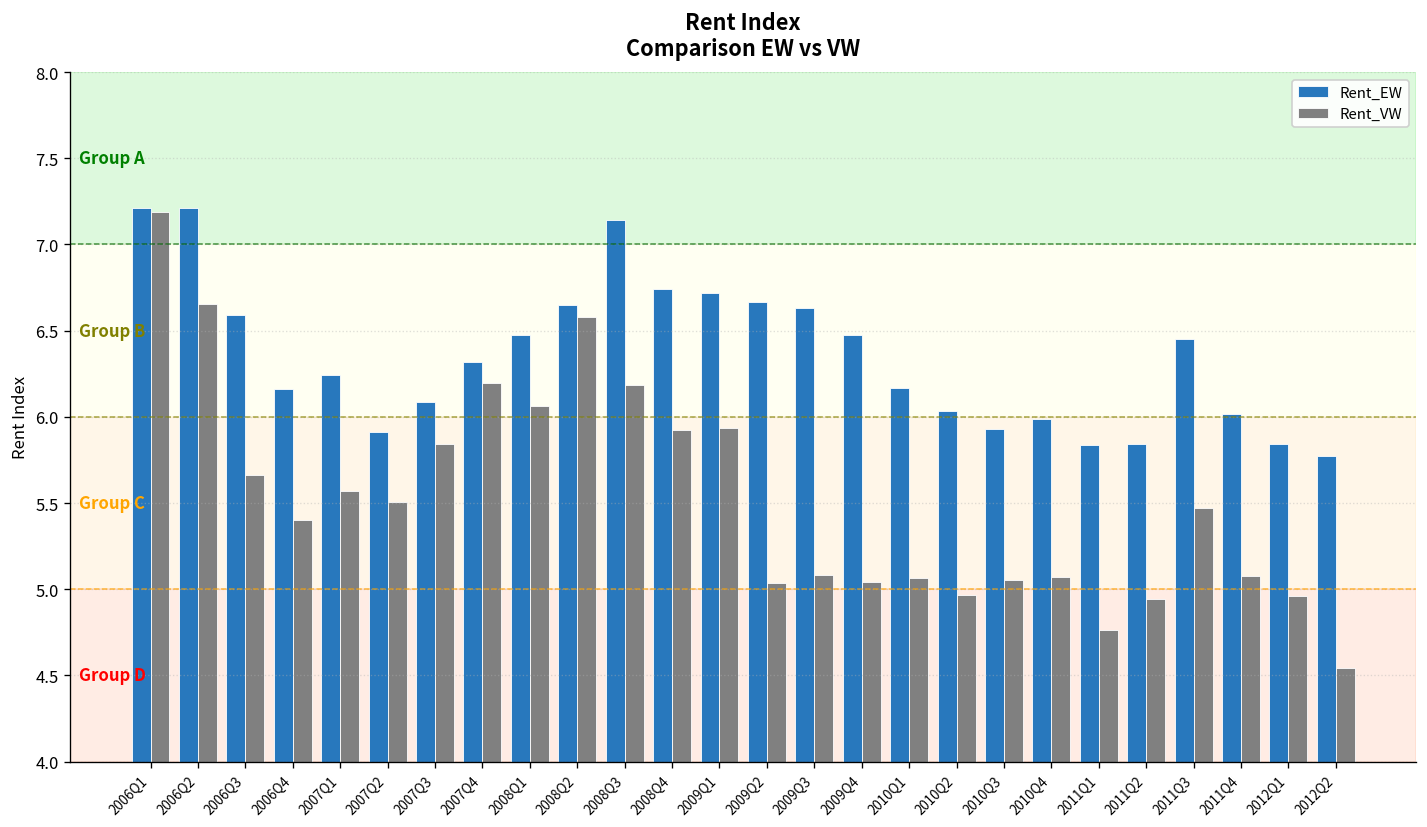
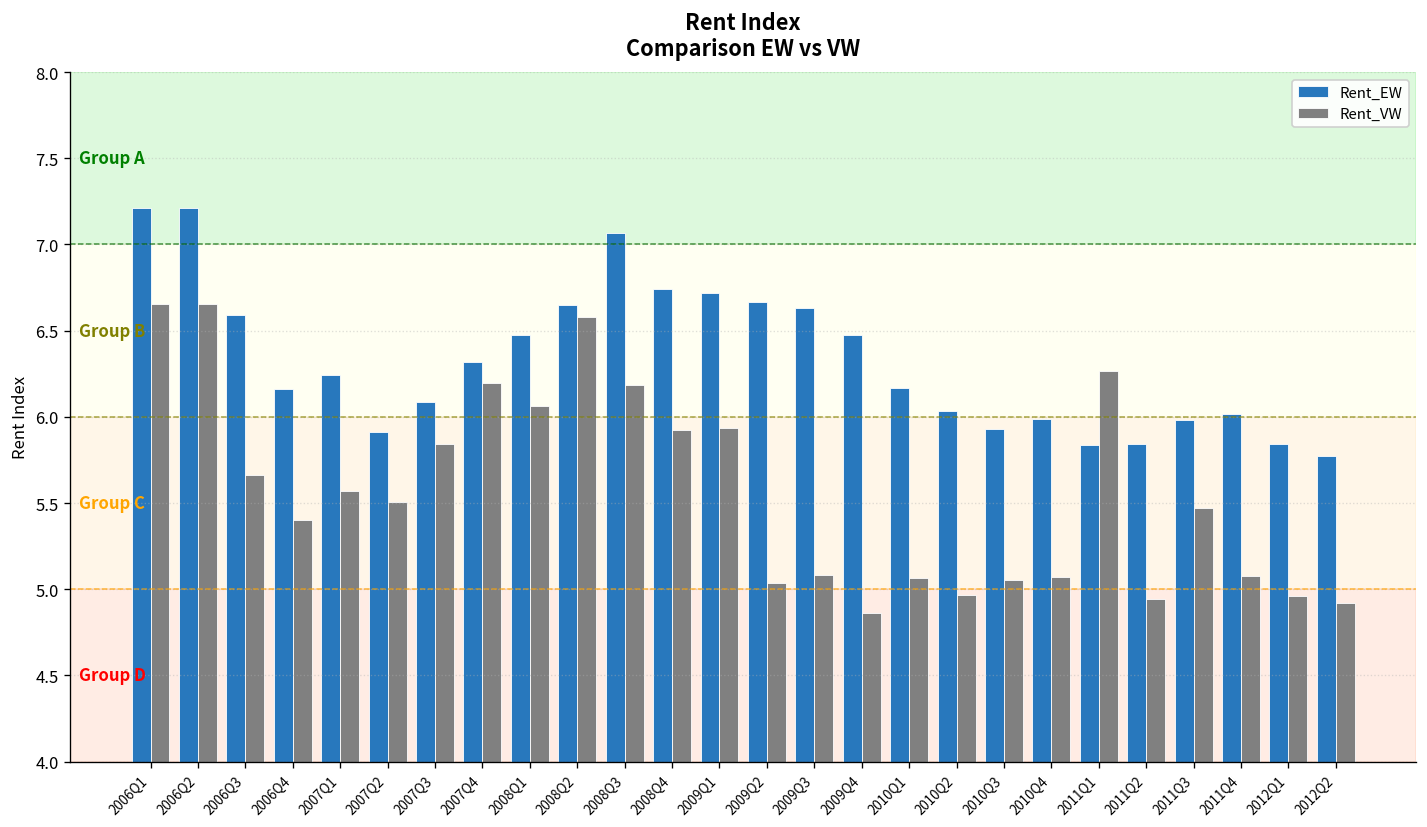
Rent_VW, 2006Q1: 7.19 -> 6.66
Rent_EW, 2008Q3: 7.14 -> 7.07
Rent_VW, 2009Q4: 5.04 -> 4.86
Rent_VW, 2011Q1: 4.76 -> 6.27
Rent_EW, 2011Q3: 6.45 -> 5.98
Rent_VW, 2012Q2: 4.55 -> 4.92
